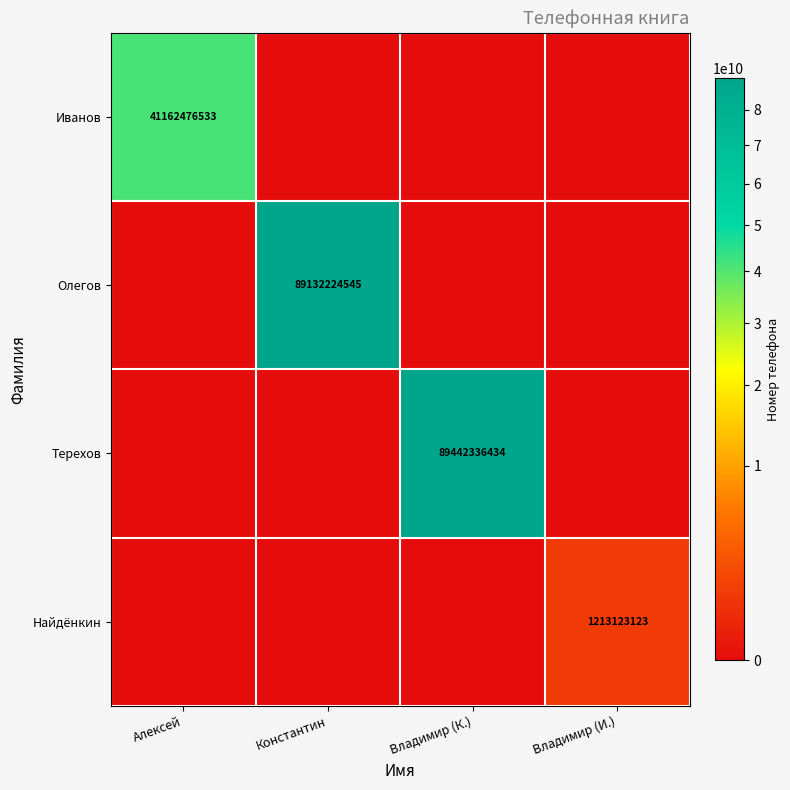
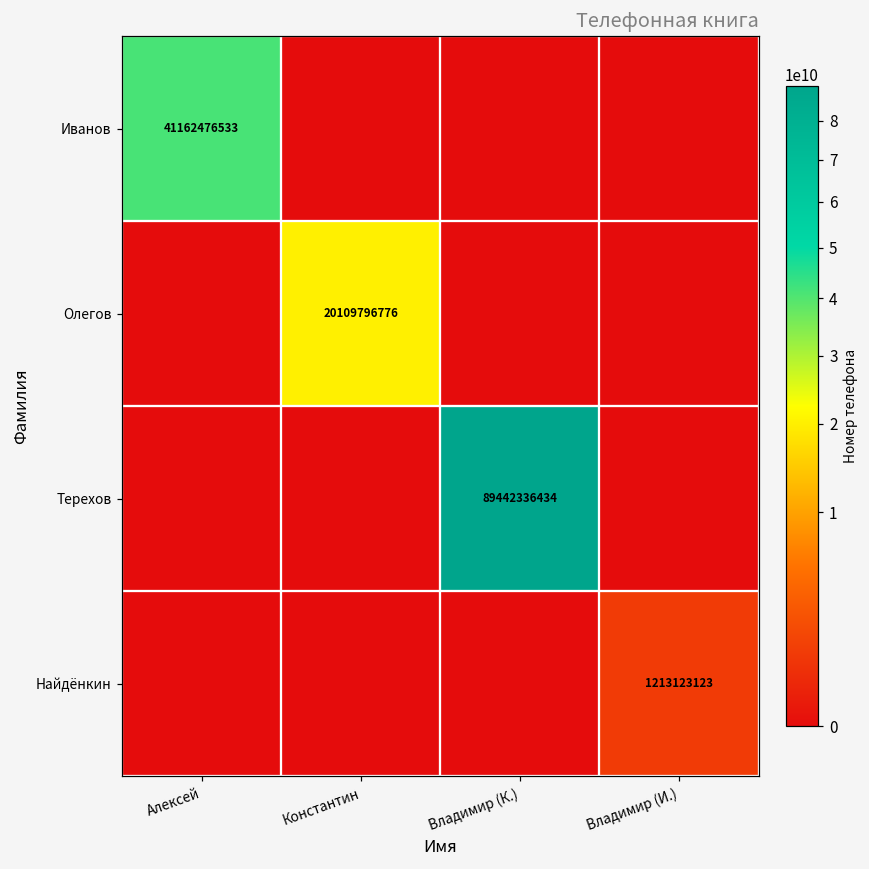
Олегов, Константин: 89132224545 -> 20109796776
